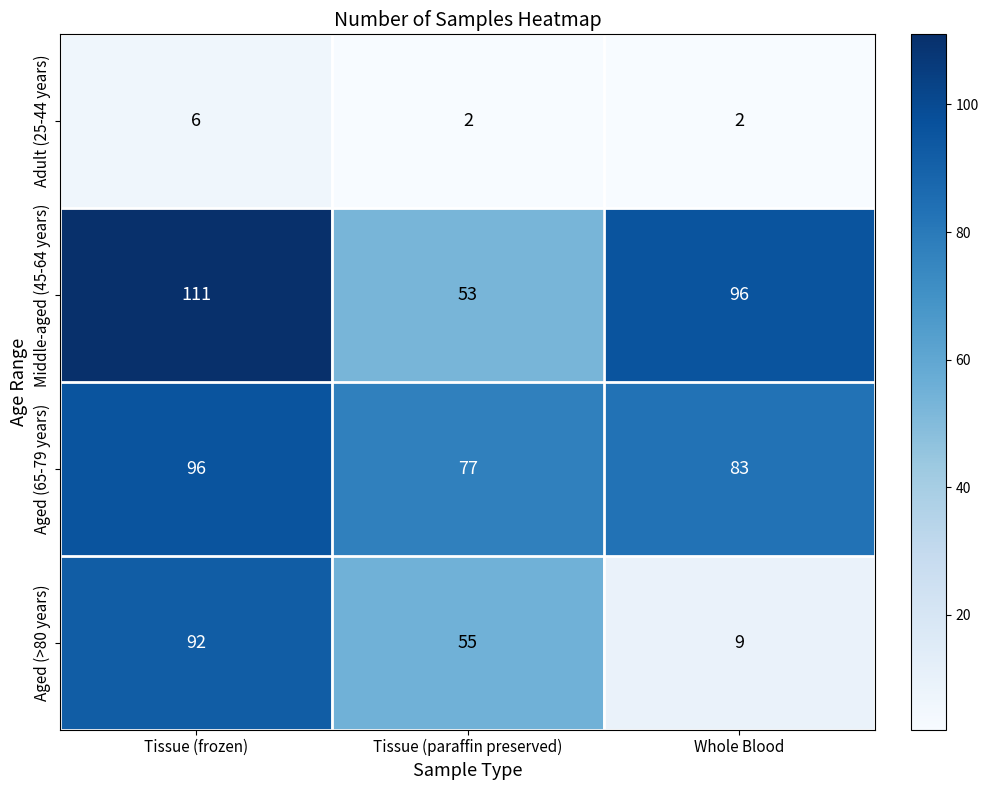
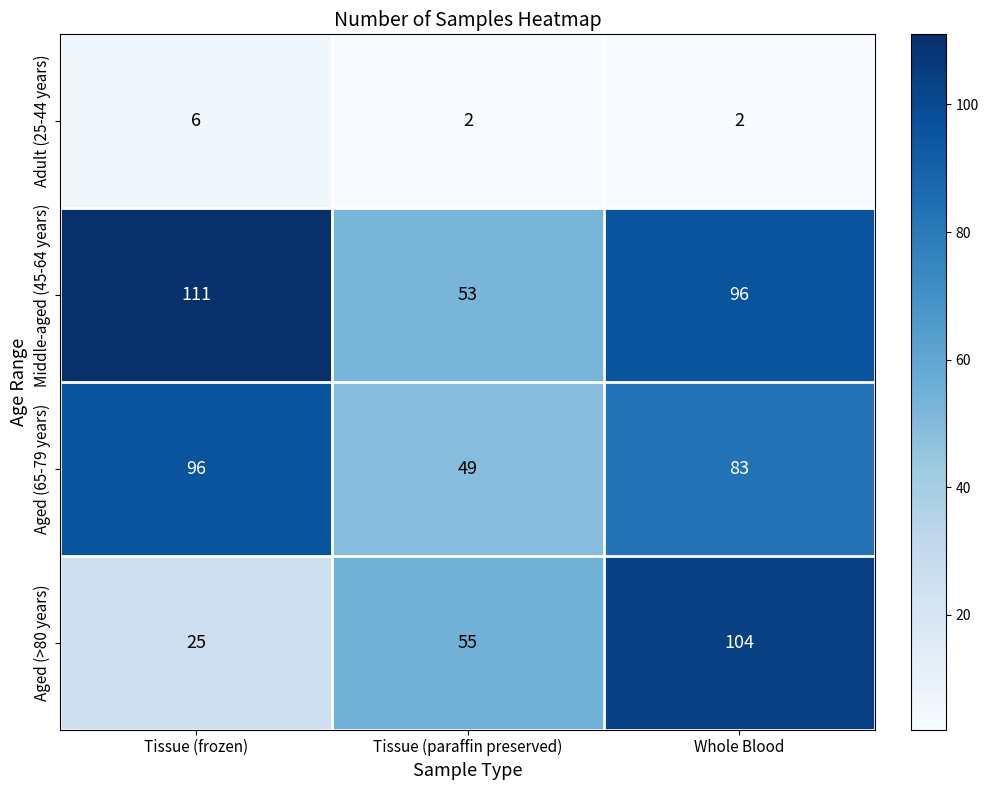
Aged (65-79 years), Tissue (paraffin preserved): 77 -> 49
Aged (>80 years), Tissue (frozen): 92 -> 25
Aged (>80 years), Whole Blood: 9 -> 104
